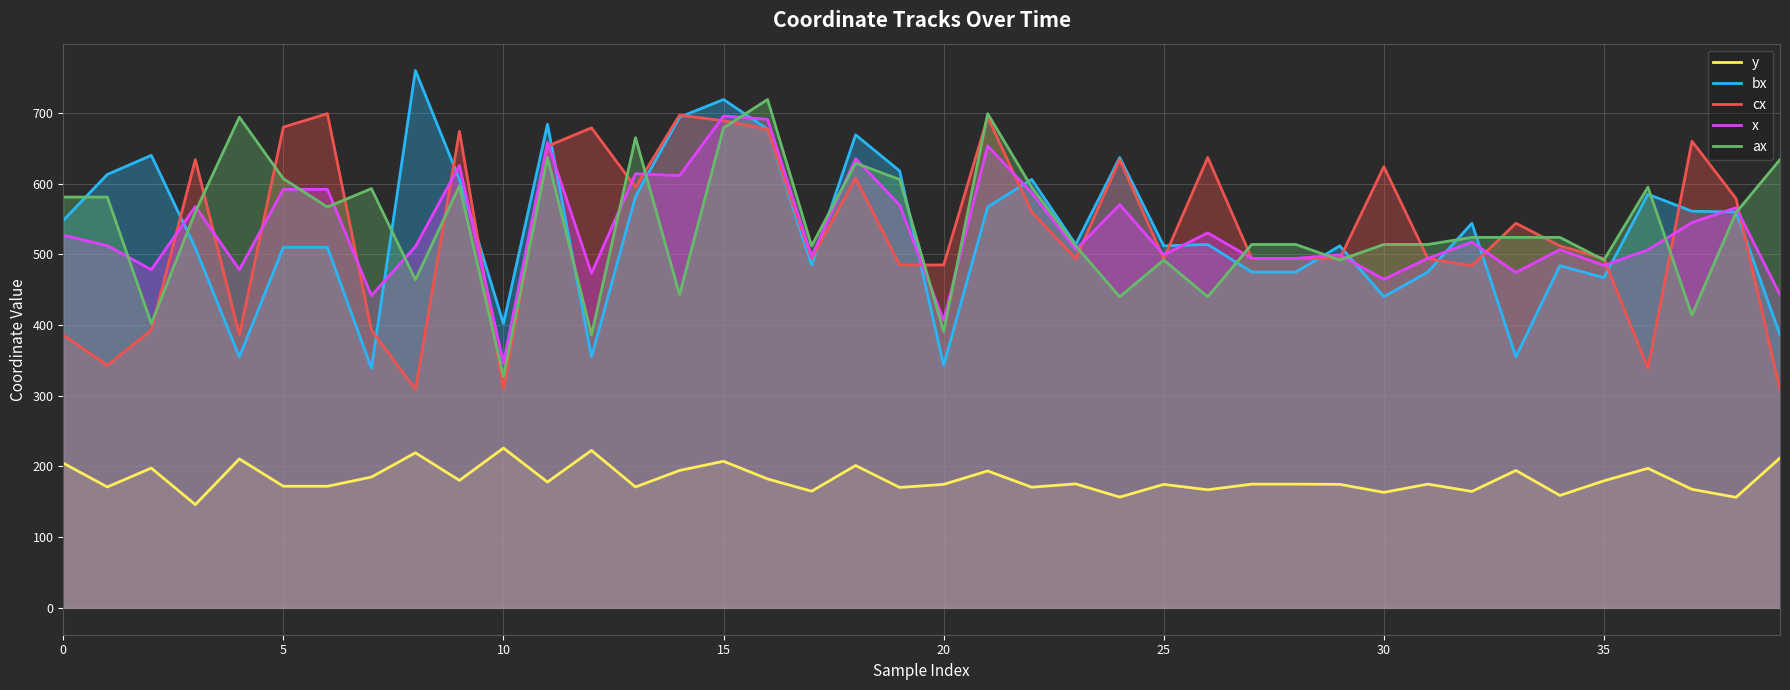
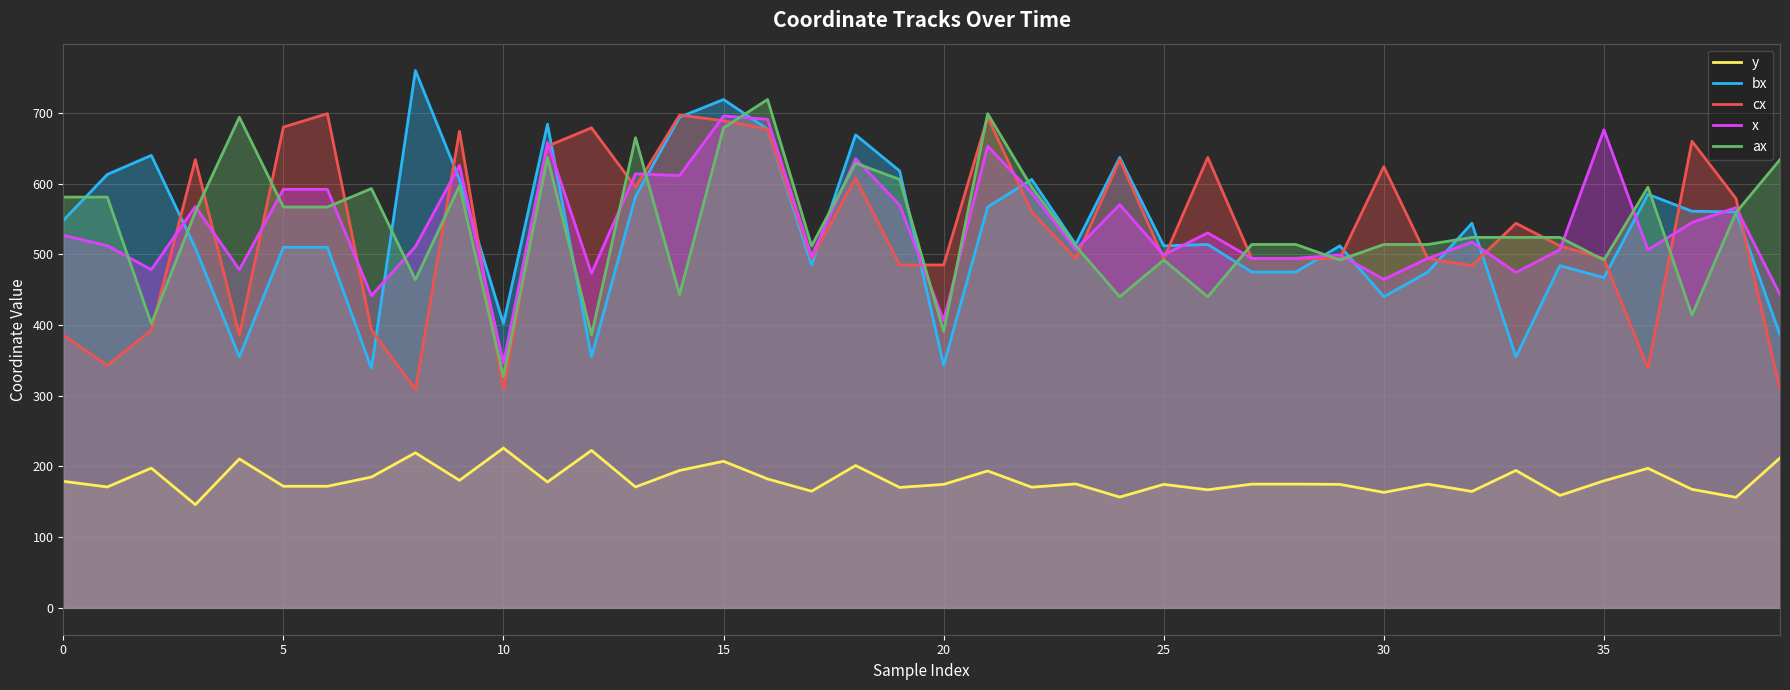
y, 0: 200 -> 180
ax, 5: 610 -> 570
x, 35: 480 -> 680
